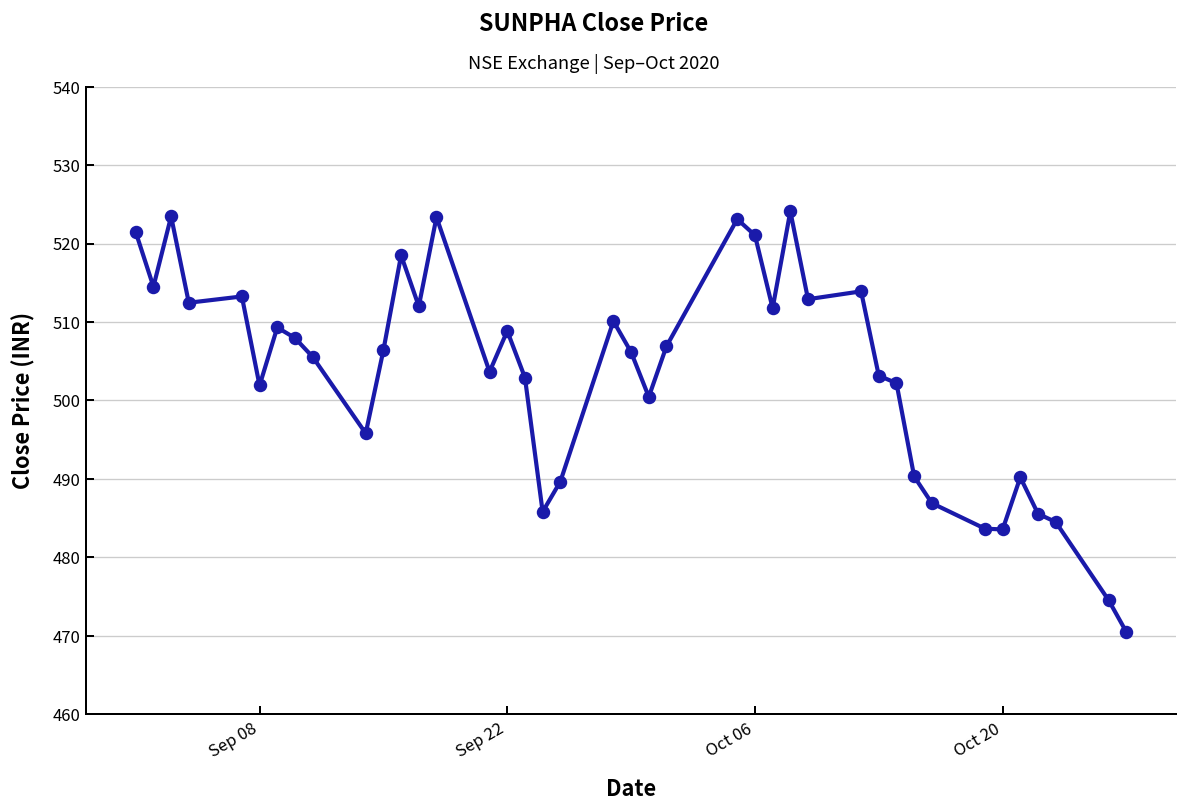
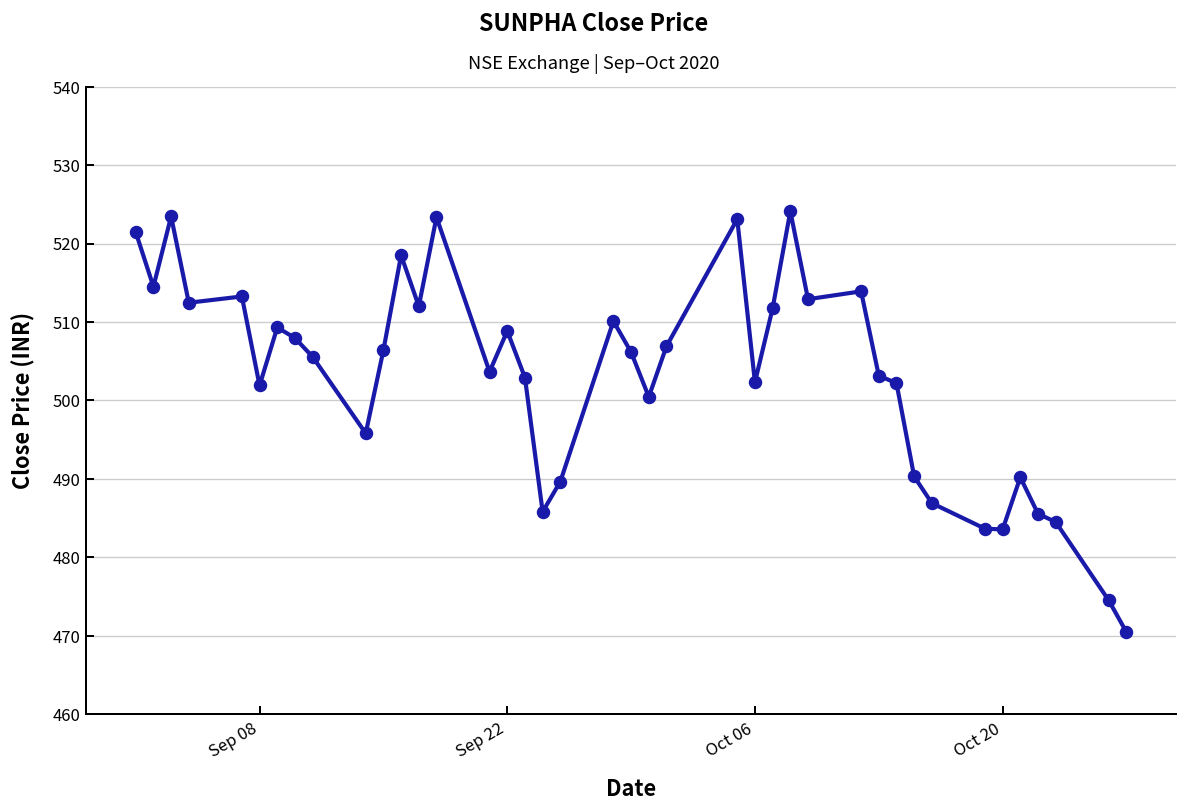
Oct 06: 521 -> 502
